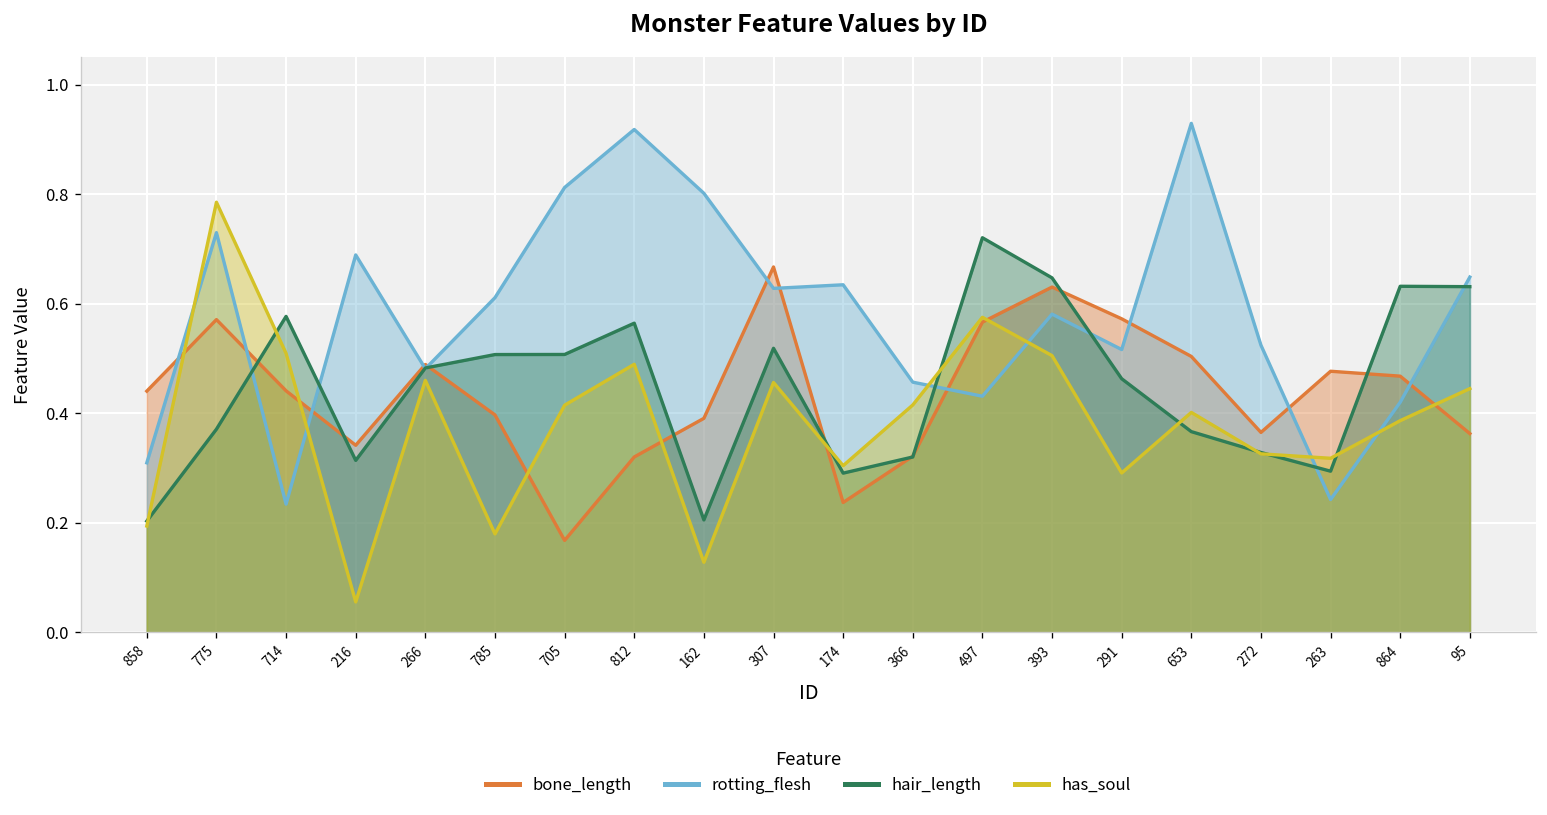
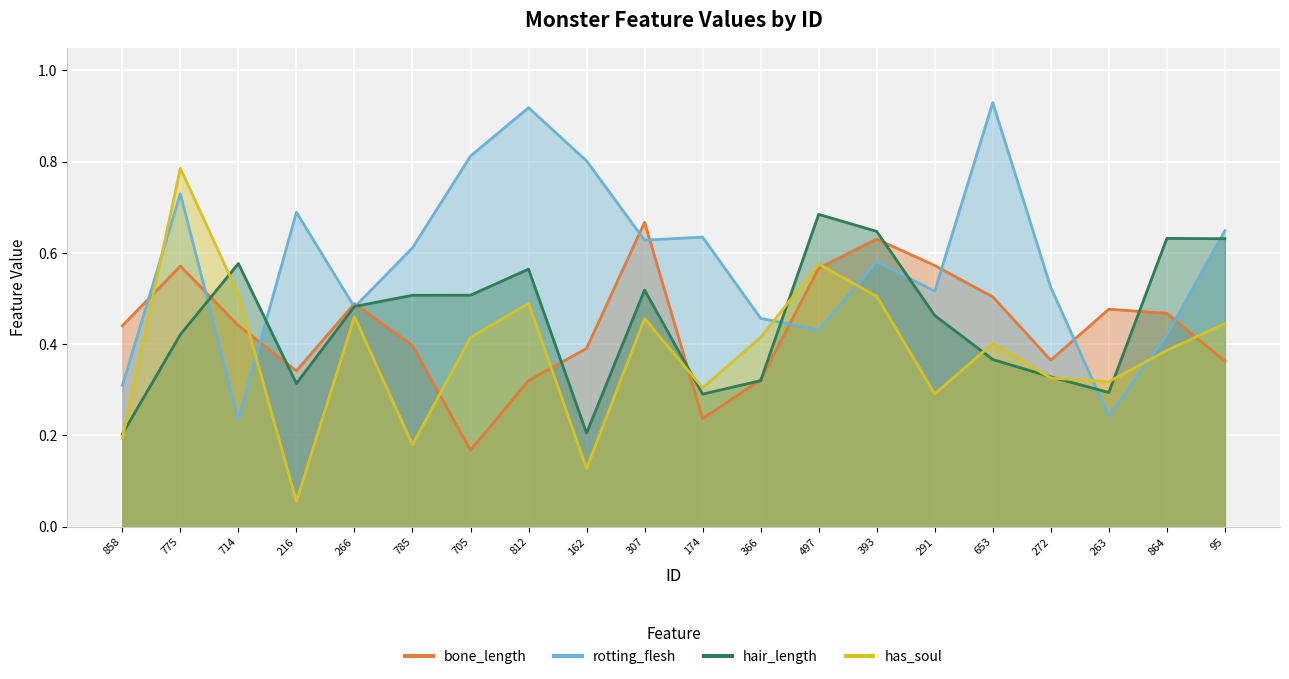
hair_length, 775: 0.37 -> 0.42
hair_length, 497: 0.72 -> 0.68
